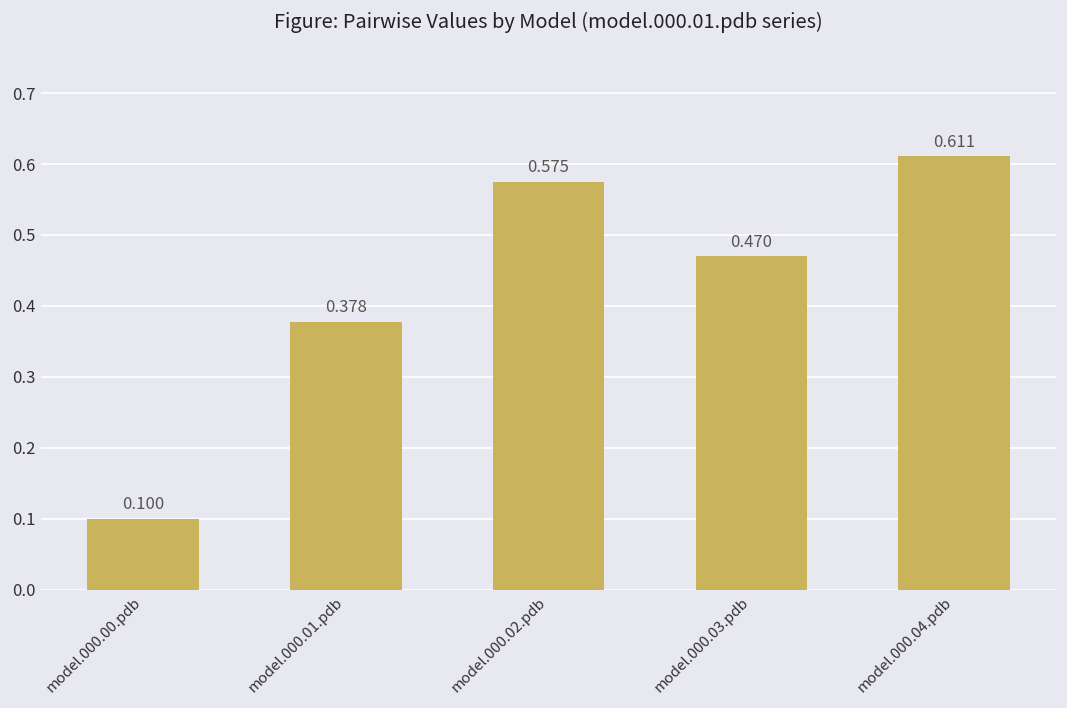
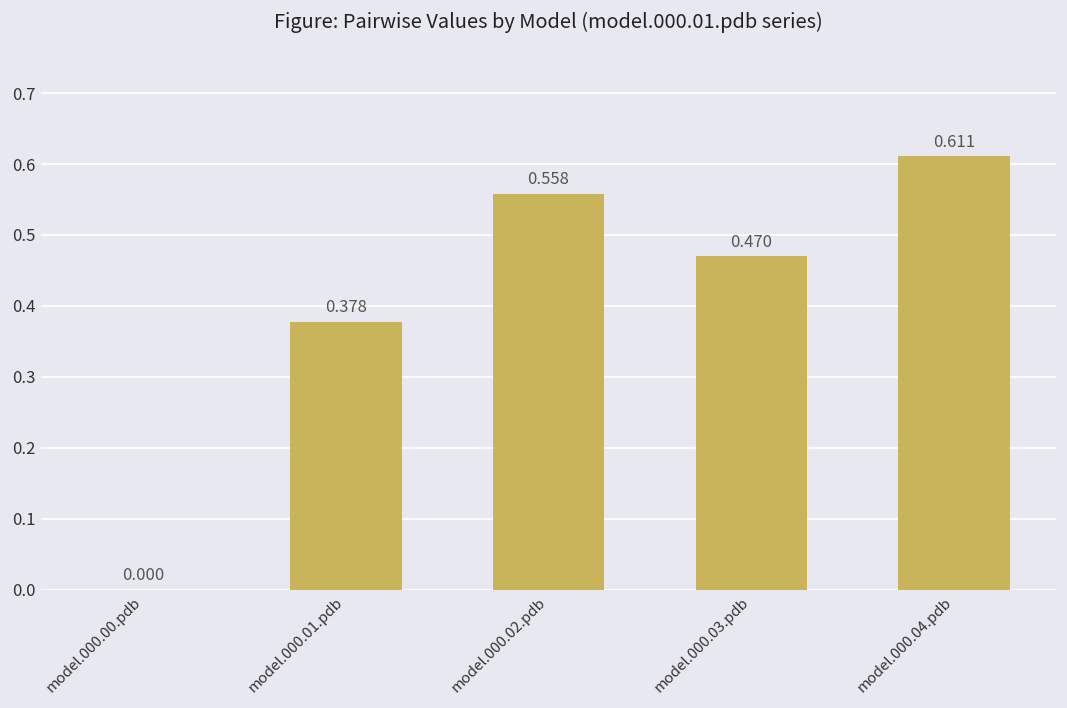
model.000.00.pdb: 0.100 -> 0.000
model.000.02.pdb: 0.575 -> 0.558
